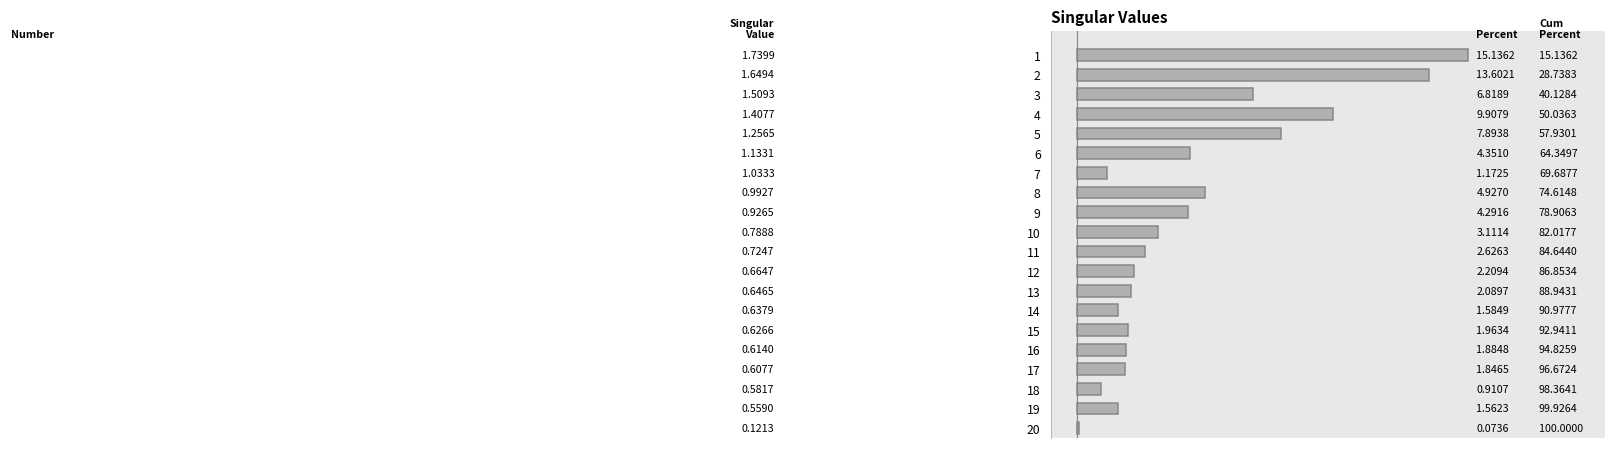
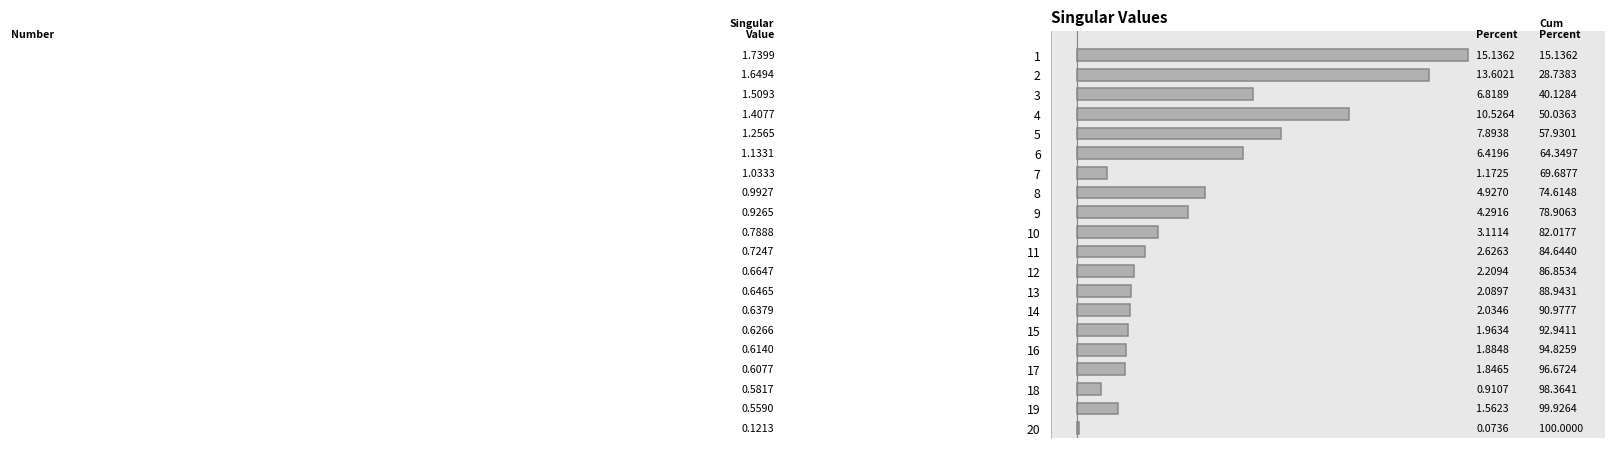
4: 9.9079 -> 10.5264
6: 4.3510 -> 6.4196
14: 1.5849 -> 2.0346
